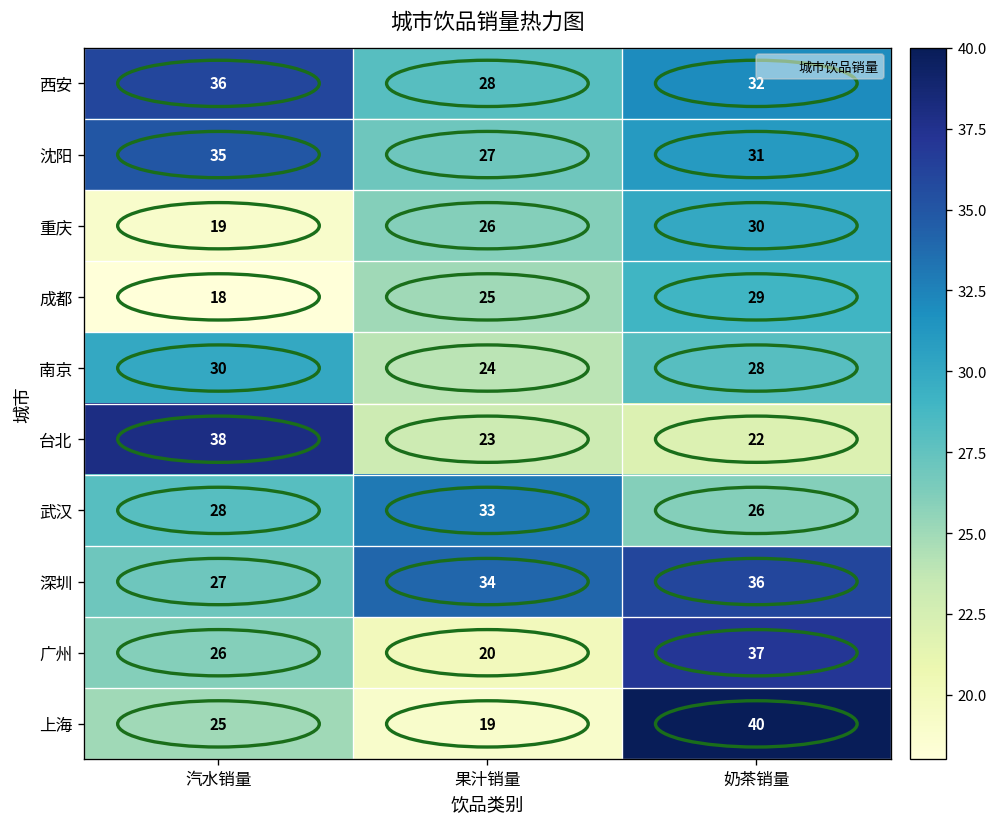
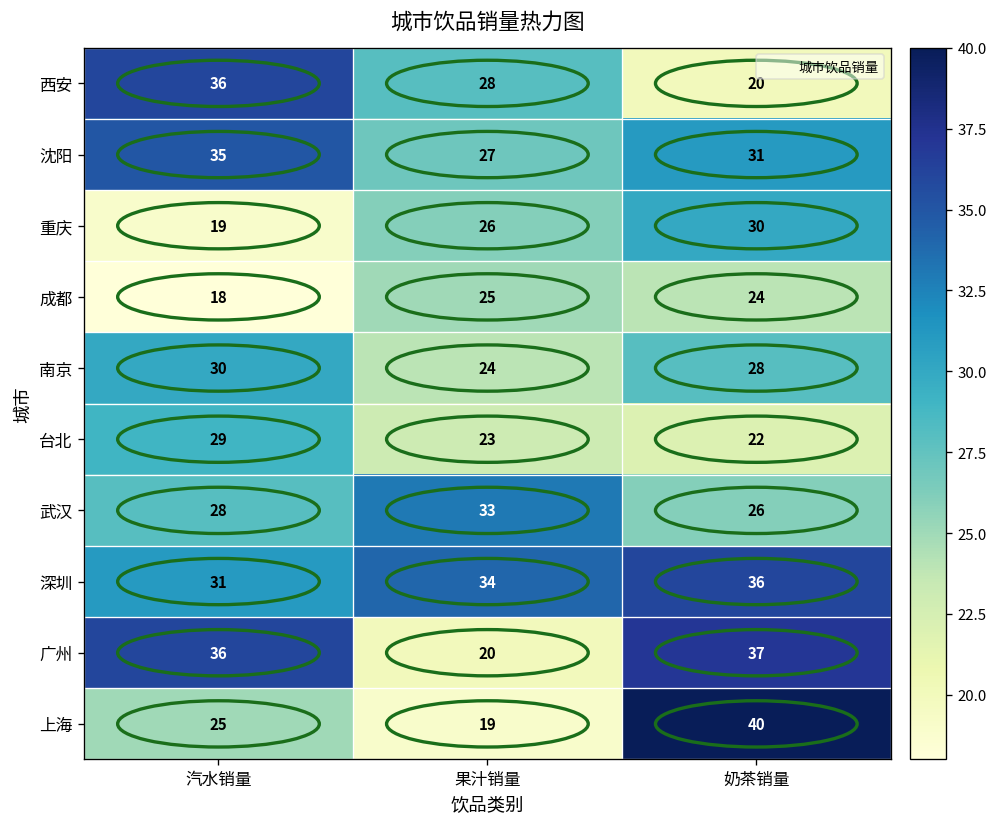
西安, 奶茶销量: 32 -> 20
成都, 奶茶销量: 29 -> 24
台北, 汽水销量: 38 -> 29
深圳, 汽水销量: 27 -> 31
广州, 汽水销量: 26 -> 36
